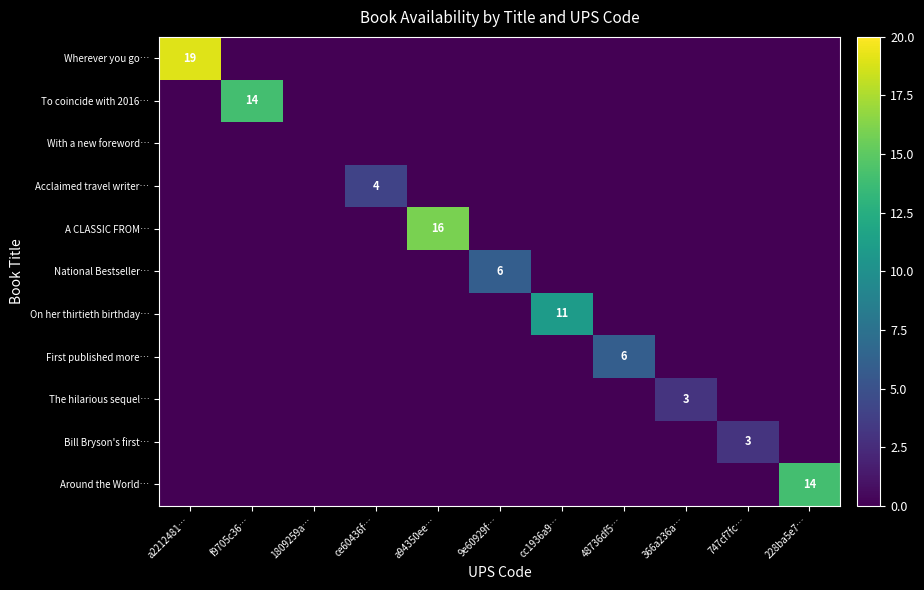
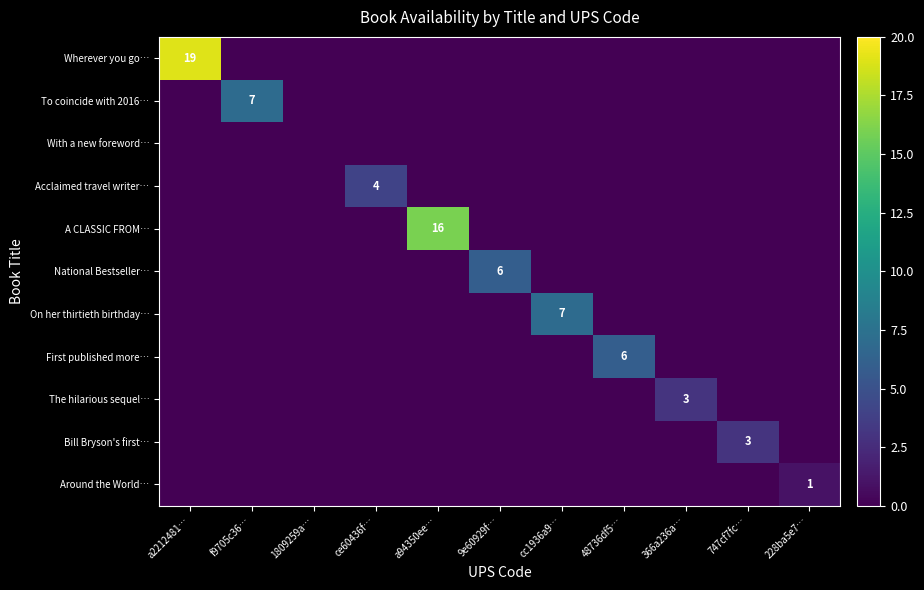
To coincide with 2016…, f9705c36…: 14 -> 7
On her thirtieth birthday…, cc1936a9…: 11 -> 7
Around the World…, 228ba5e7…: 14 -> 1
